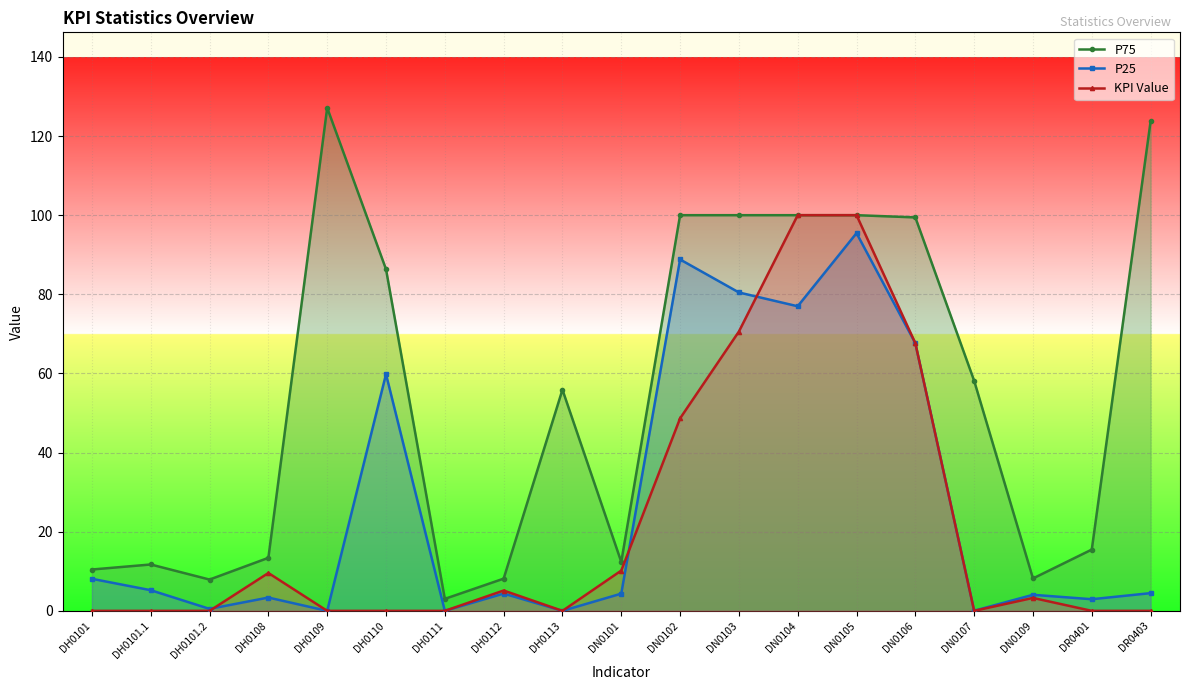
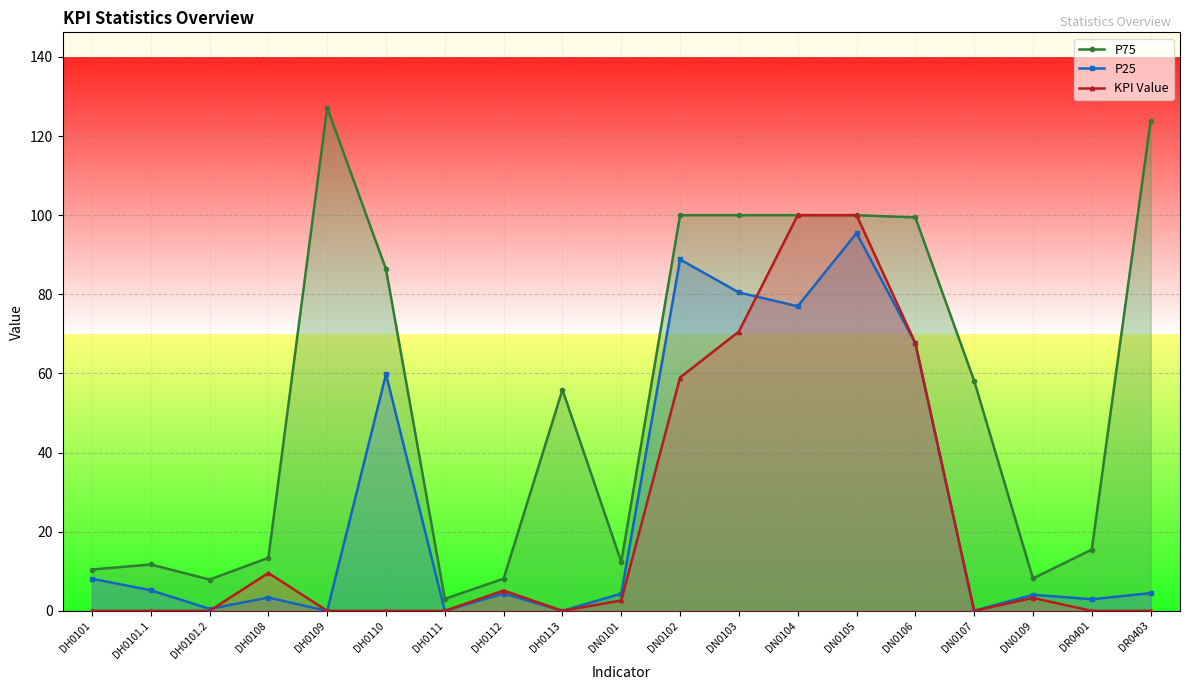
KPI Value, DN0101: 10 -> 3
KPI Value, DN0102: 49 -> 59
